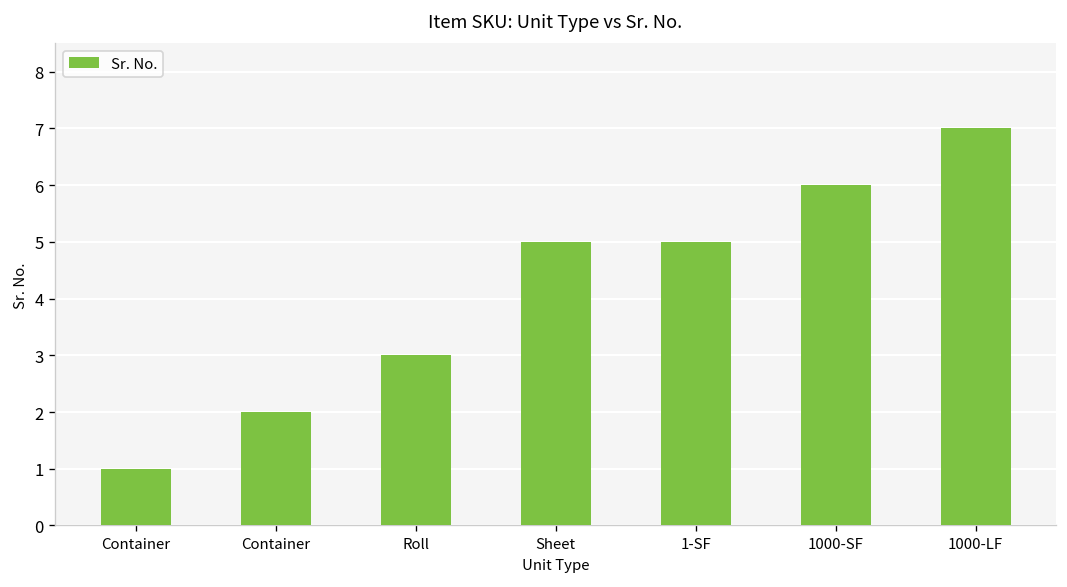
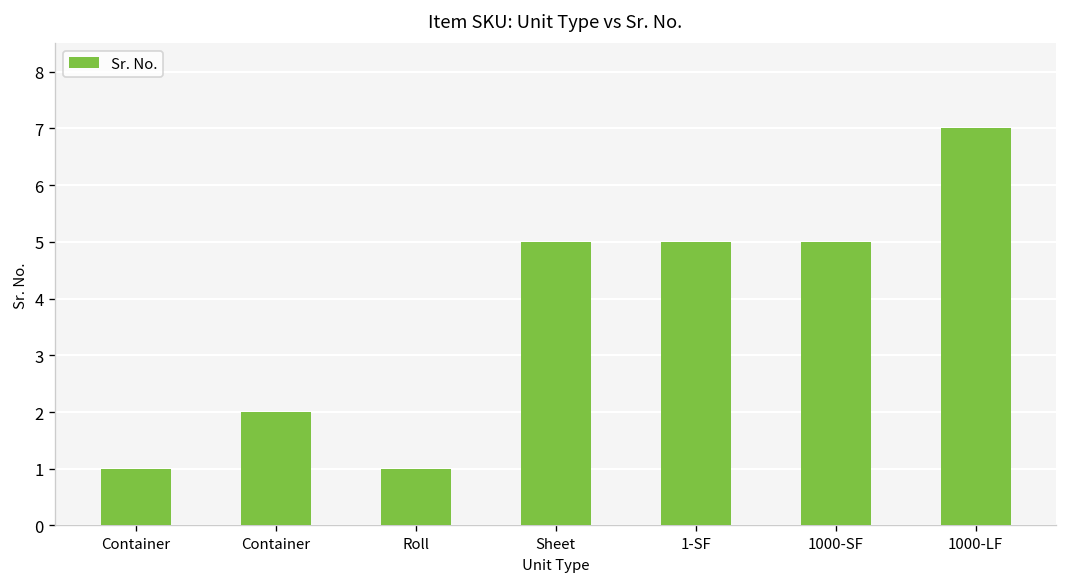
Roll: 3 -> 1
1000-SF: 6 -> 5
